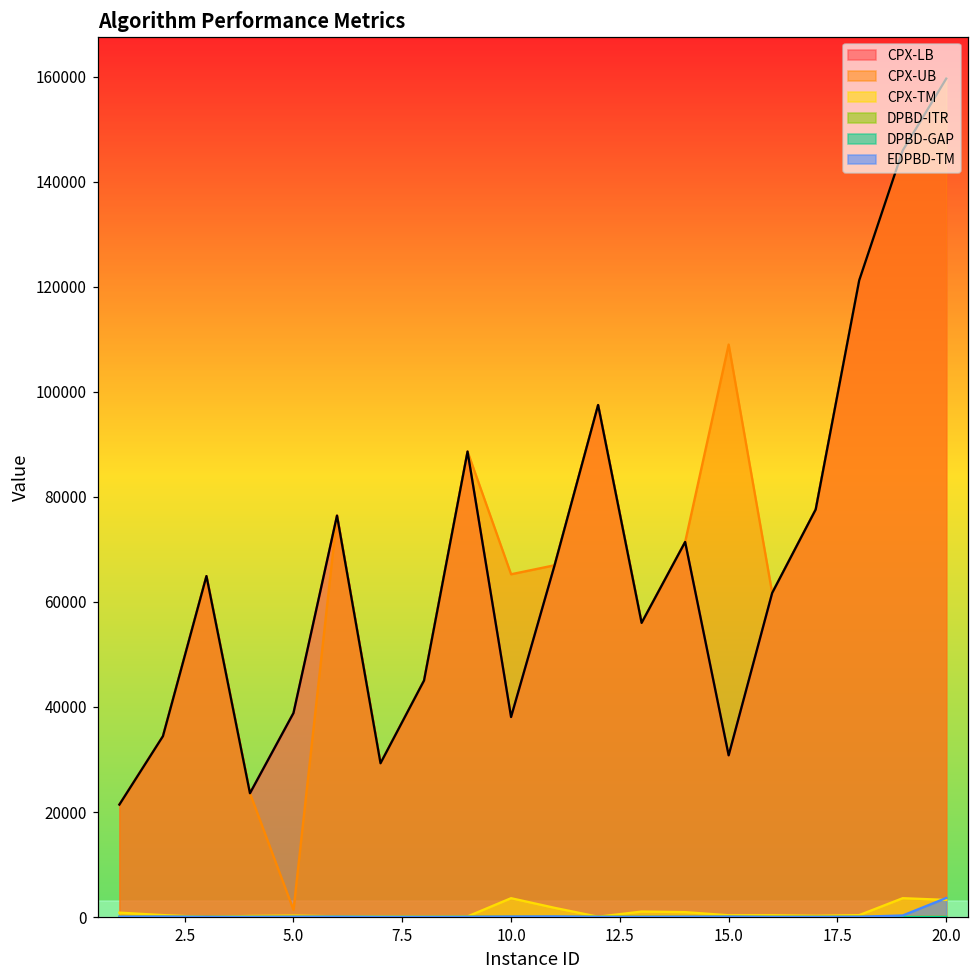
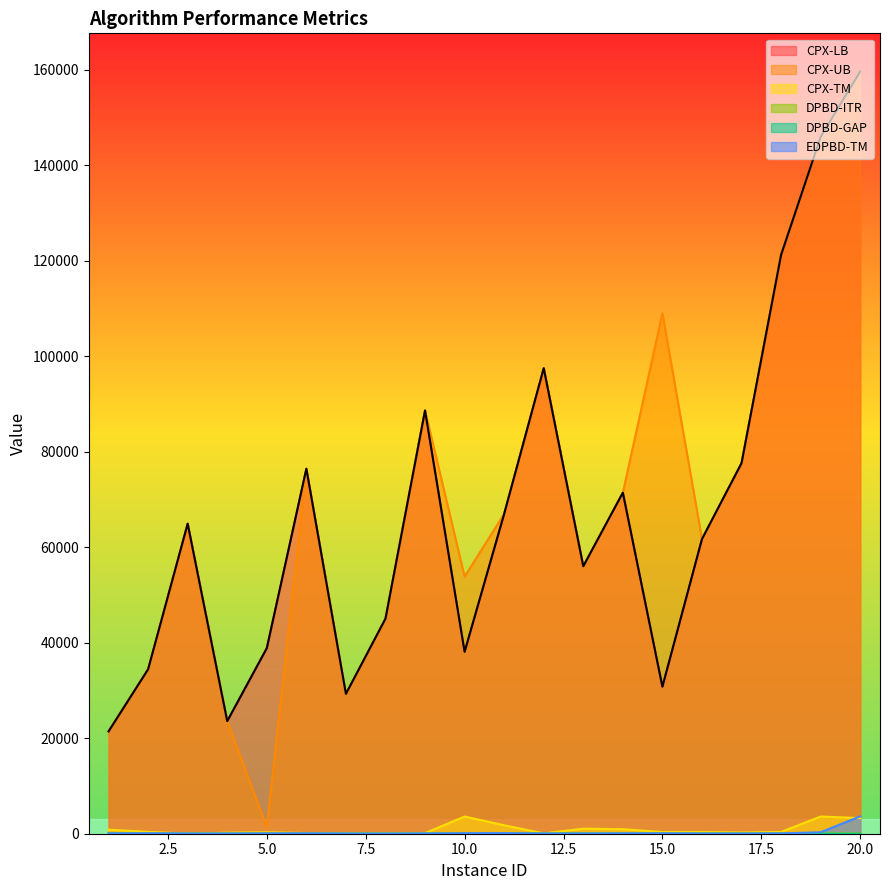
CPX-UB, 10.0: 65000 -> 54000
